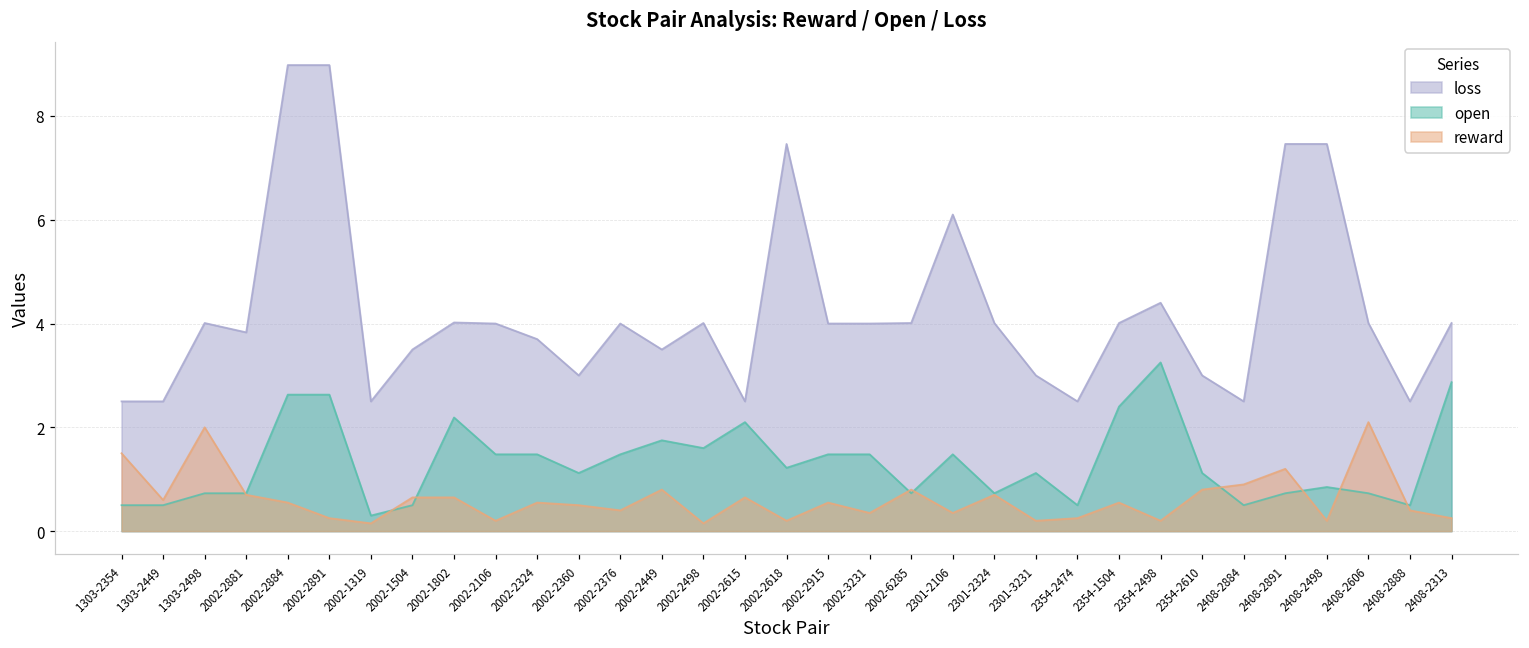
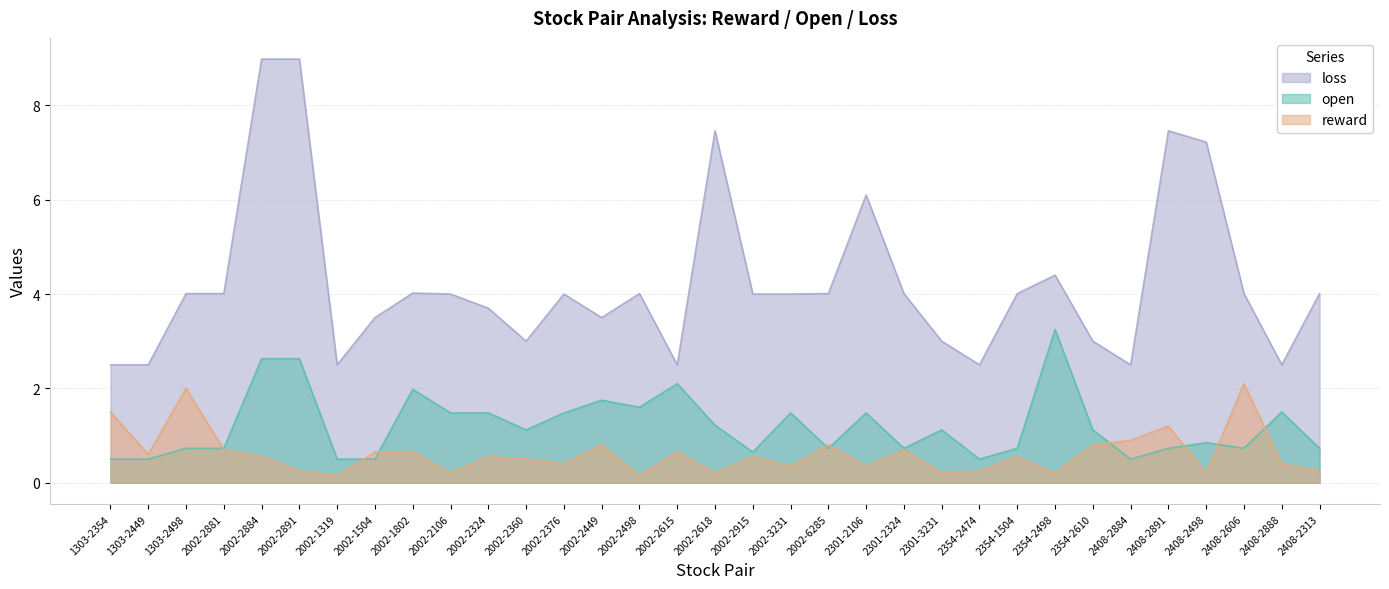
loss, 2002-2881: 3.8 -> 4.0
open, 2002-1319: 0.3 -> 0.5
open, 2002-1802: 2.2 -> 2.0
open, 2002-2915: 1.5 -> 0.7
open, 2354-1504: 2.4 -> 0.7
loss, 2408-2498: 7.5 -> 7.2
open, 2408-2888: 0.5 -> 1.5
open, 2408-2313: 2.9 -> 0.7
